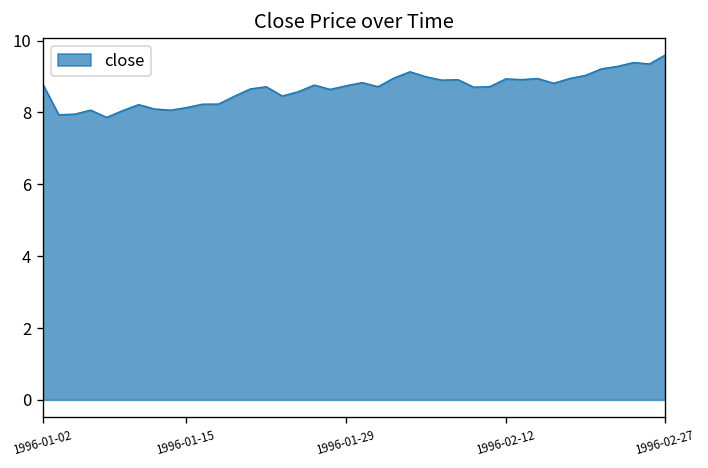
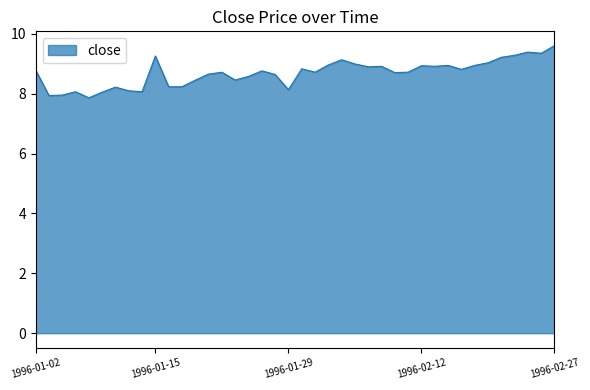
1996-01-15: 8.1 -> 9.3
1996-01-29: 8.7 -> 8.1
